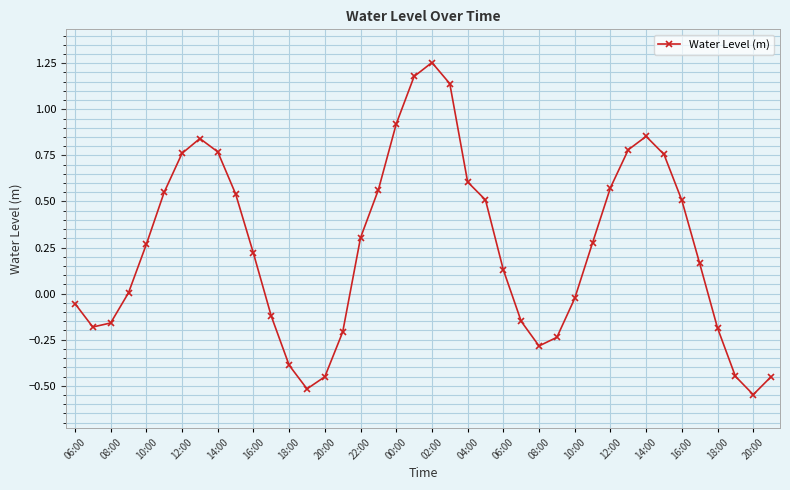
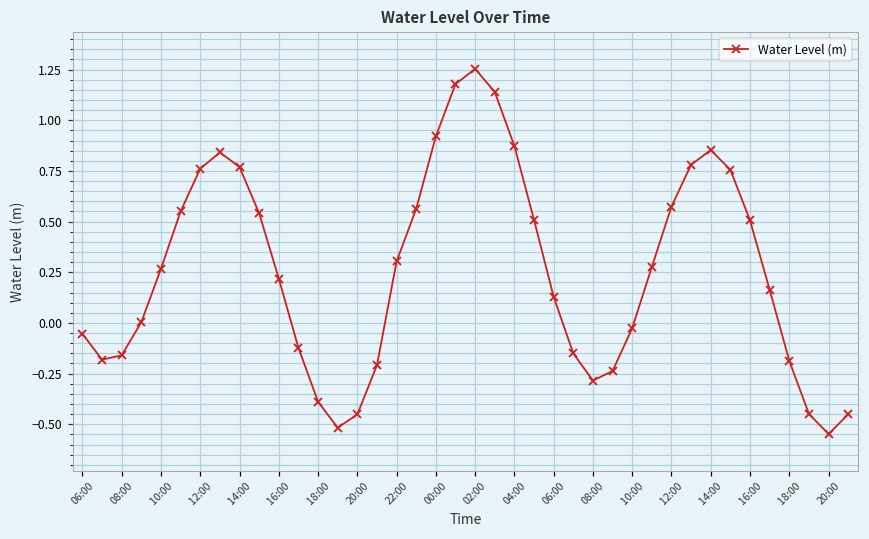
04:00: 0.61 -> 0.87
